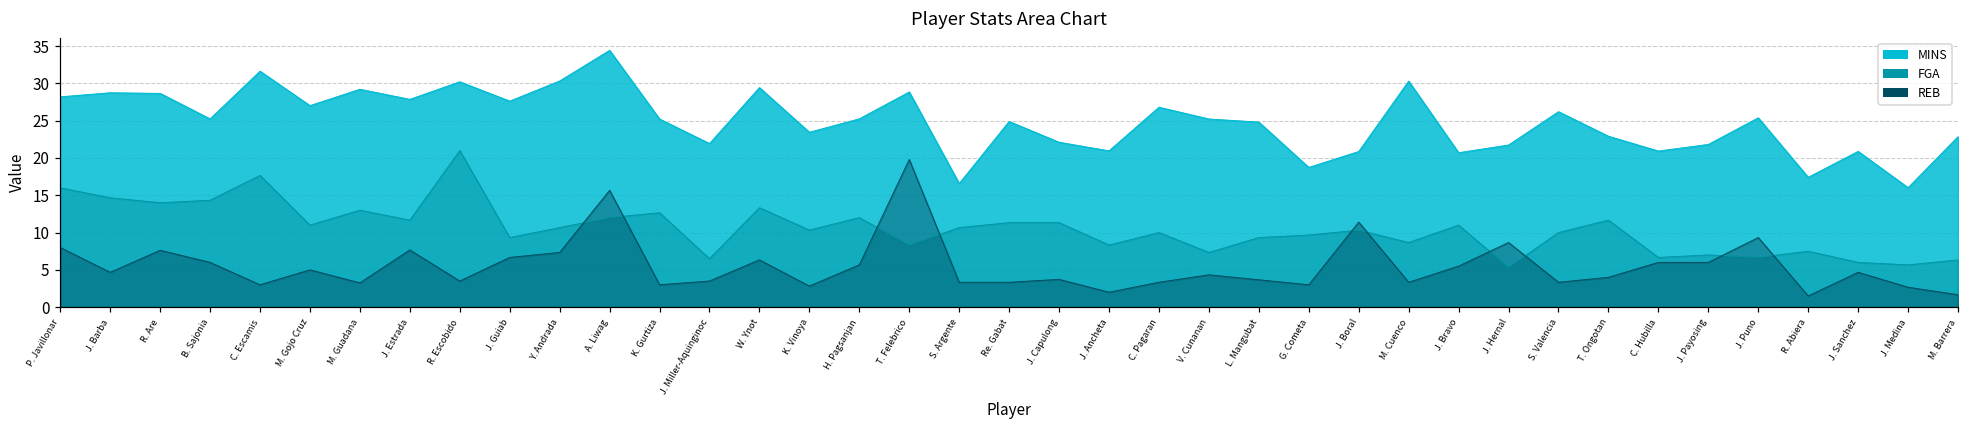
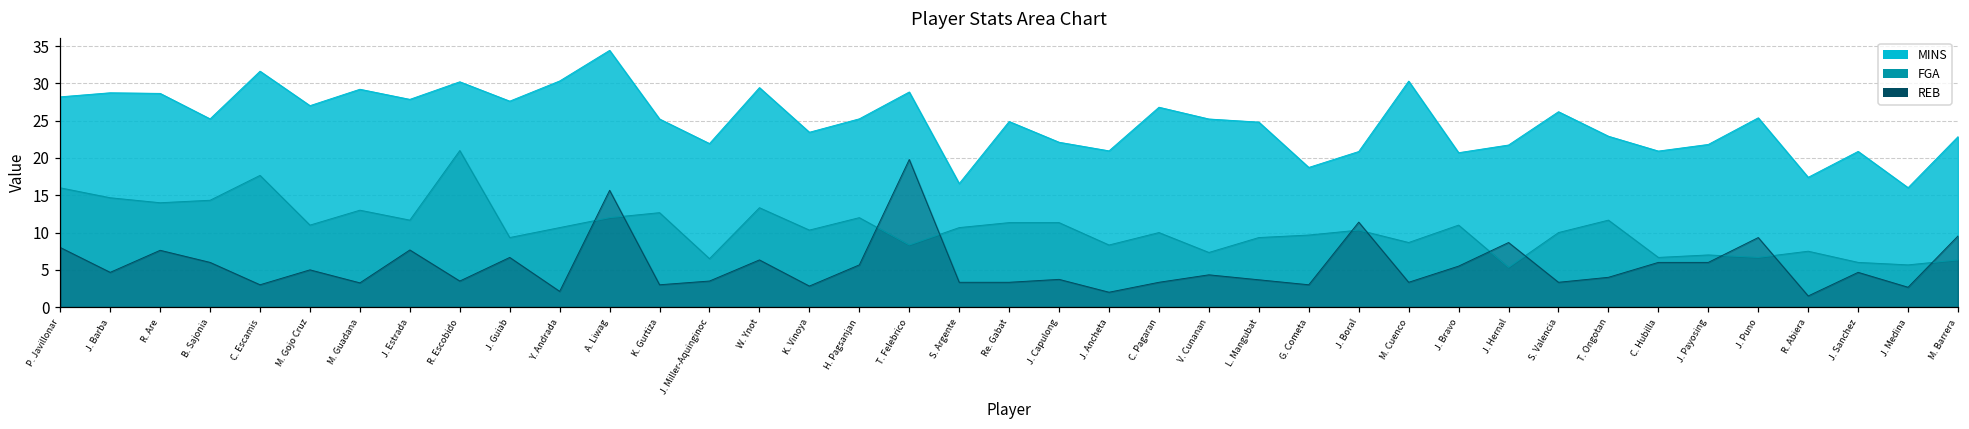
REB, Y. Andrada: 7 -> 2
REB, M. Barrera: 2 -> 10
